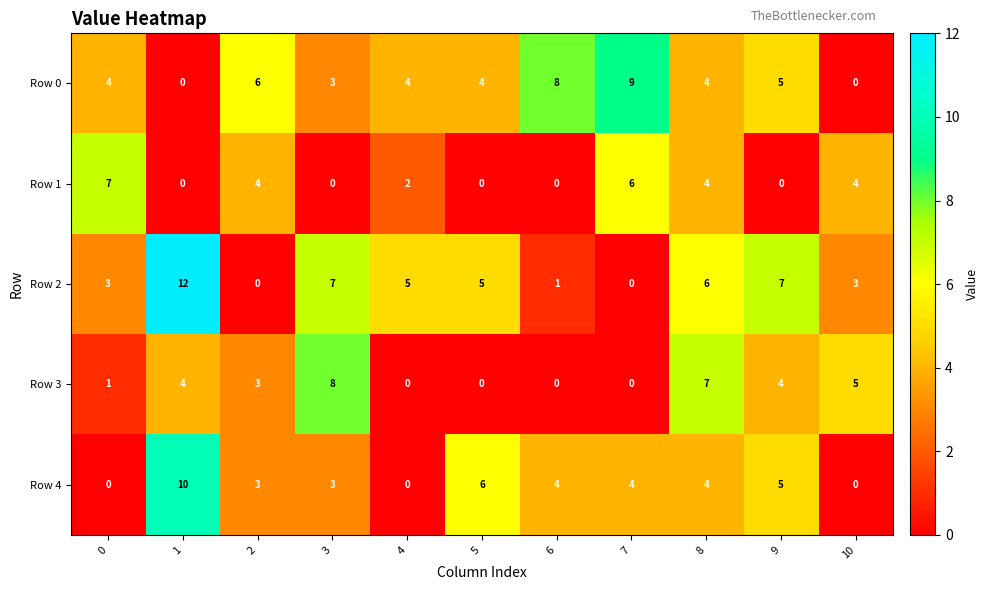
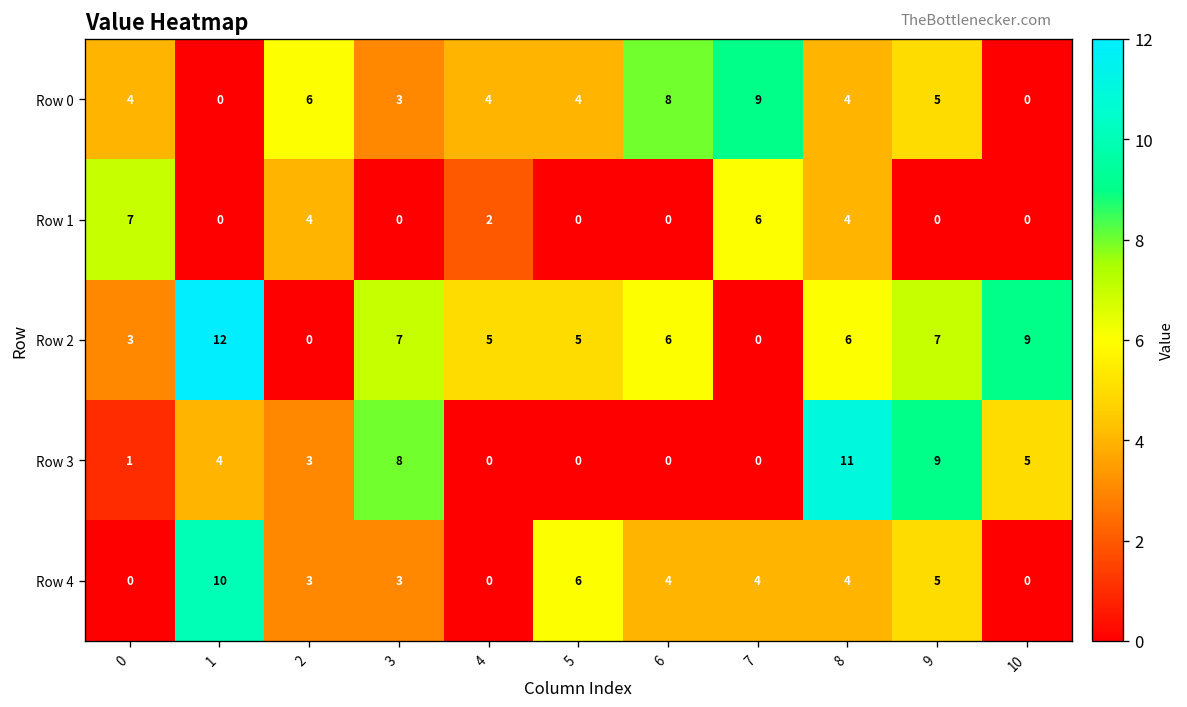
Row 1, 10: 4 -> 0
Row 2, 6: 1 -> 6
Row 2, 10: 3 -> 9
Row 3, 8: 7 -> 11
Row 3, 9: 4 -> 9
